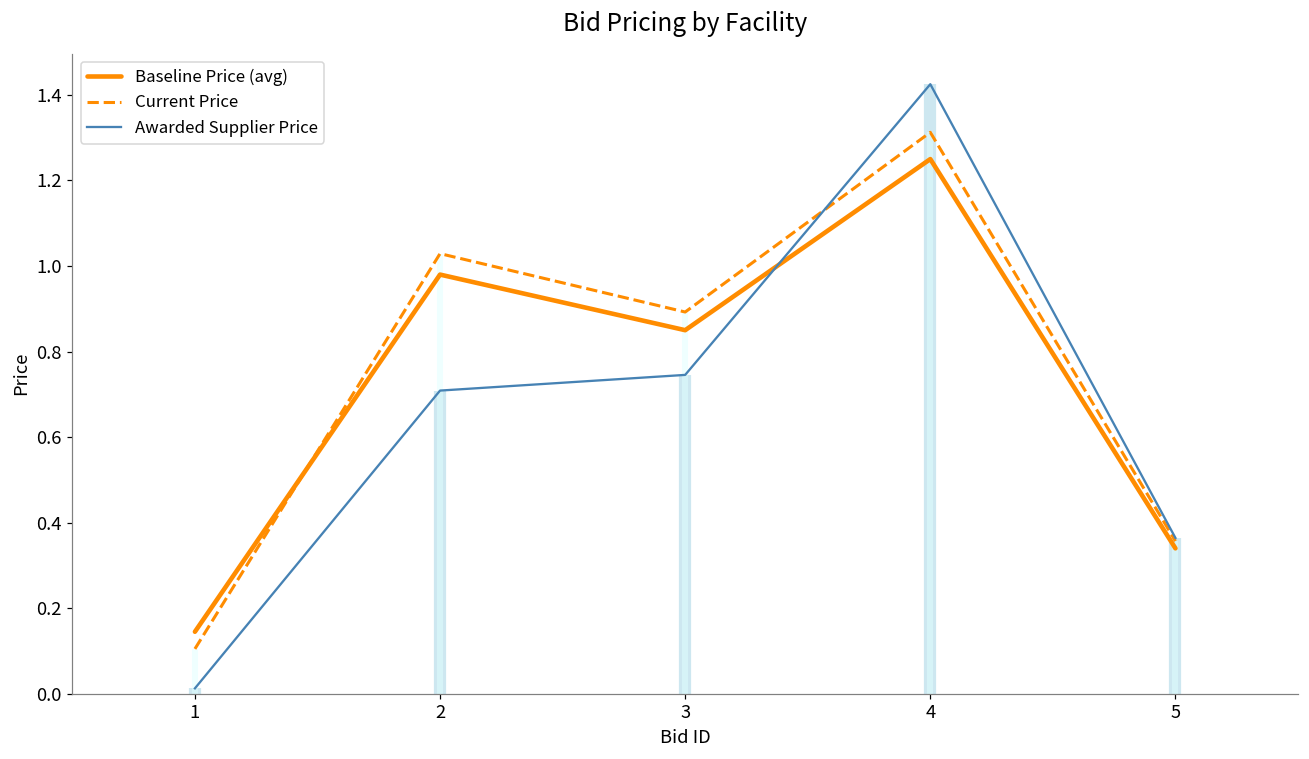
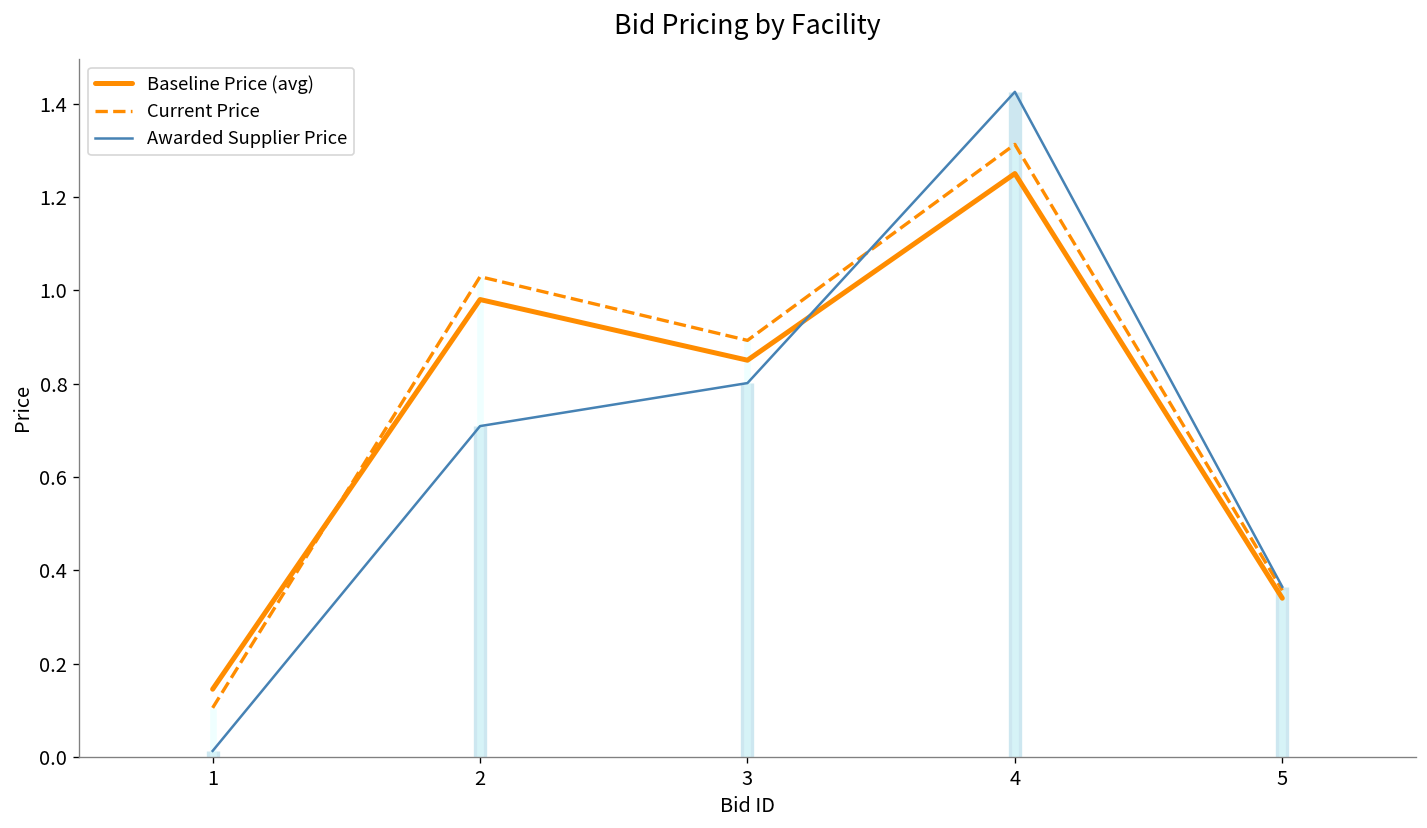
Awarded Supplier Price, 3: 0.75 -> 0.80
